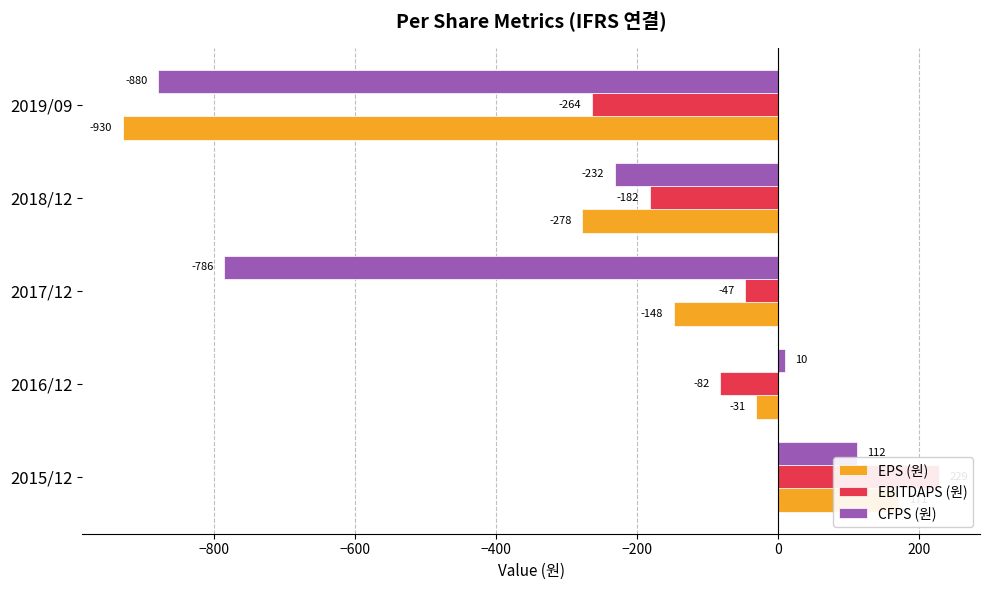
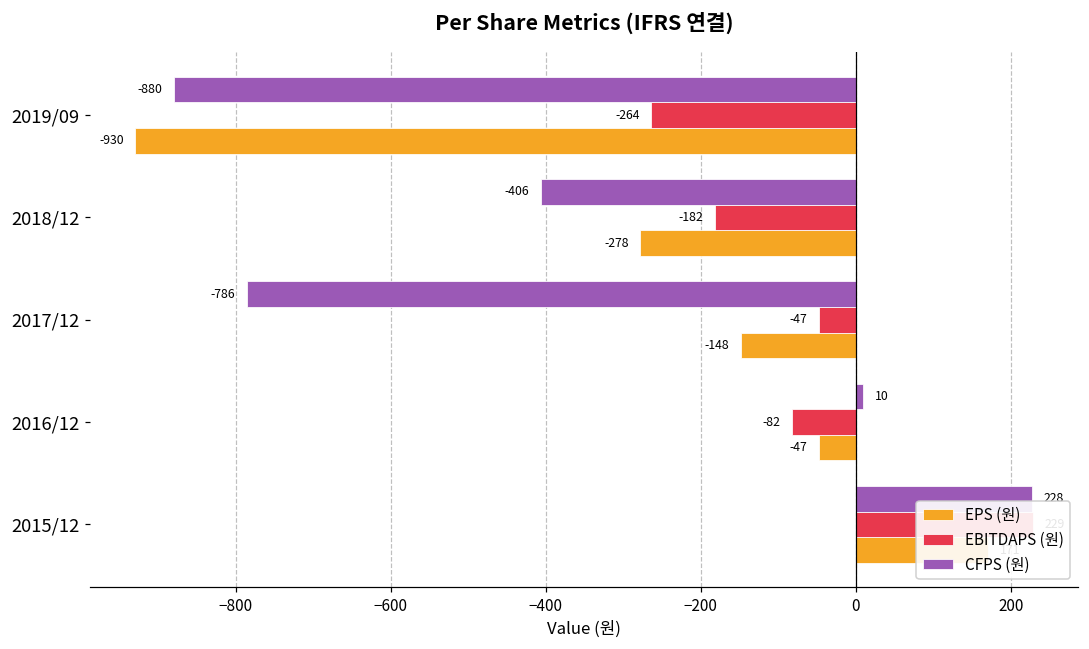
CFPS (원), 2018/12: -232 -> -406
EPS (원), 2016/12: -31 -> -47
CFPS (원), 2015/12: 110 -> 230
